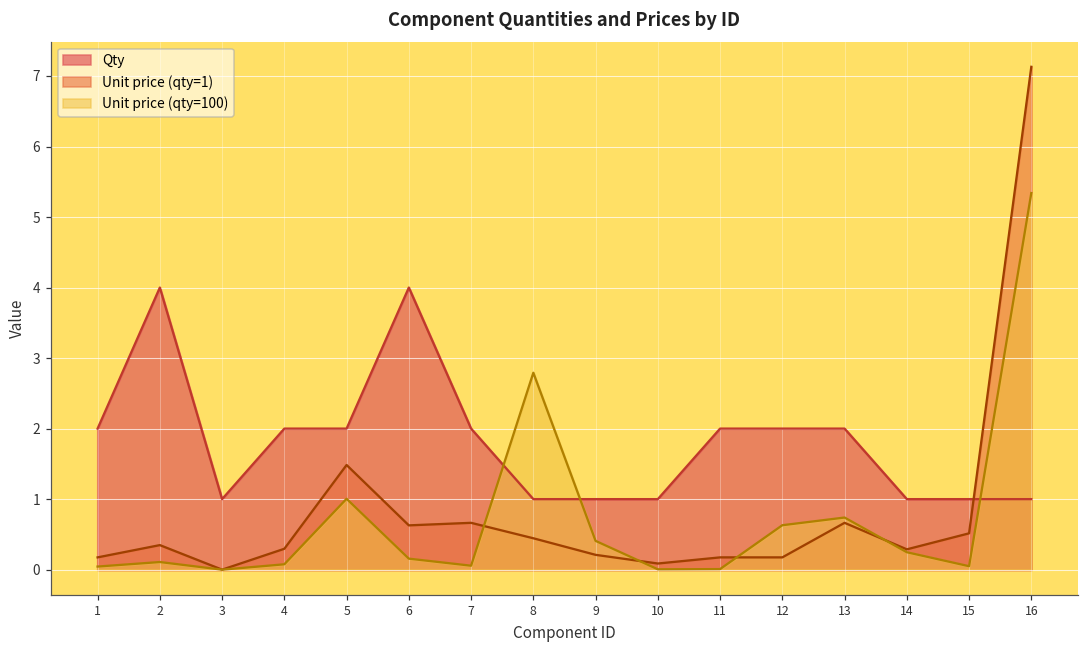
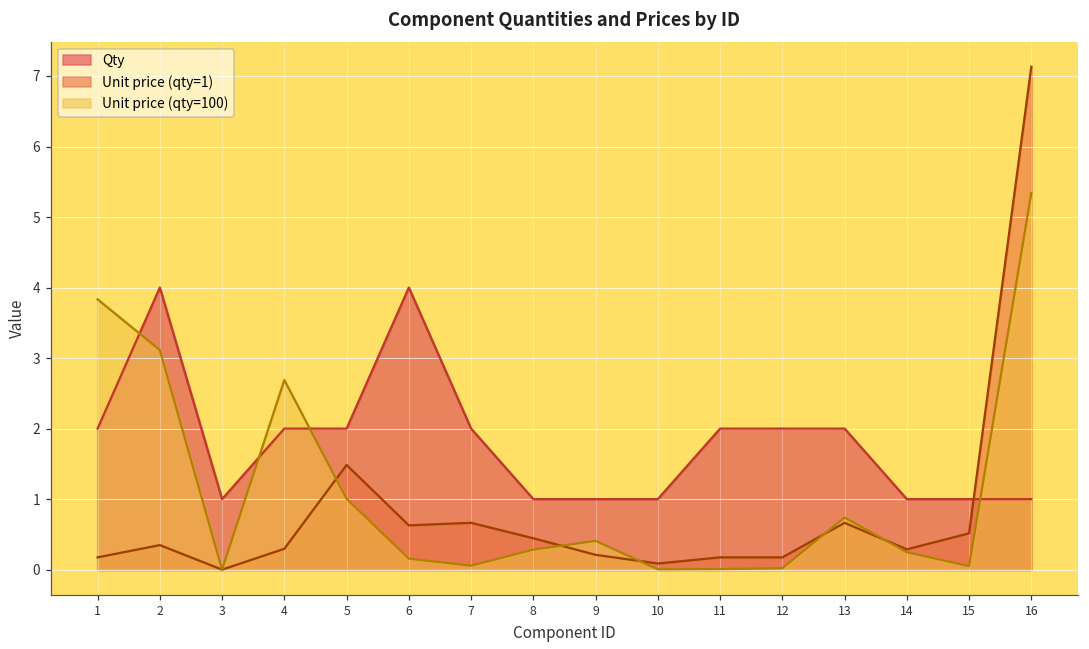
Unit price (qty=100), 1: 0.0 -> 3.8
Unit price (qty=100), 2: 0.1 -> 3.1
Unit price (qty=100), 4: 0.1 -> 2.7
Unit price (qty=100), 8: 2.8 -> 0.3
Unit price (qty=100), 12: 0.6 -> 0.0
